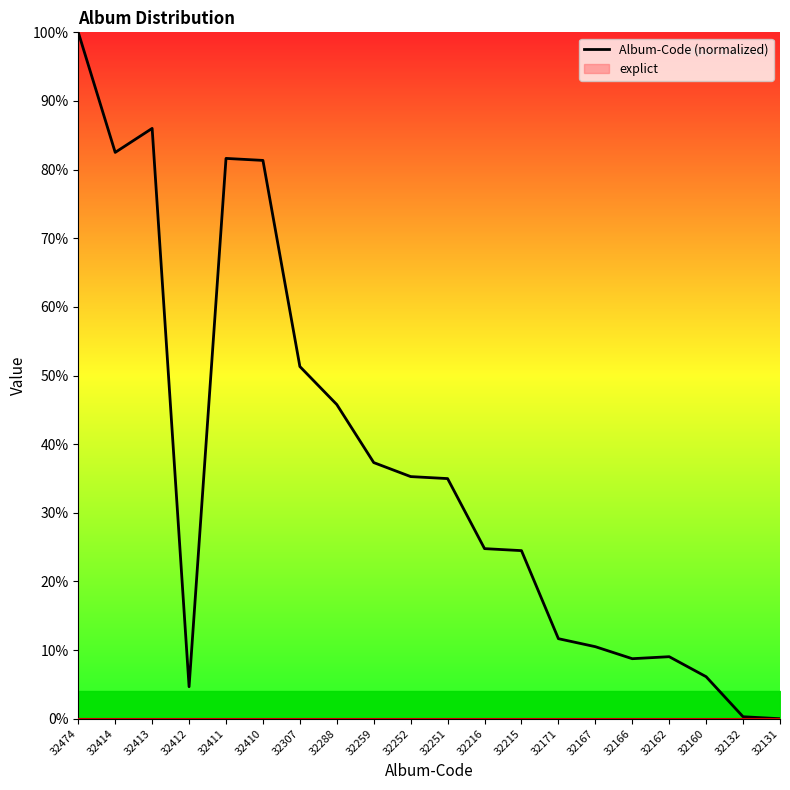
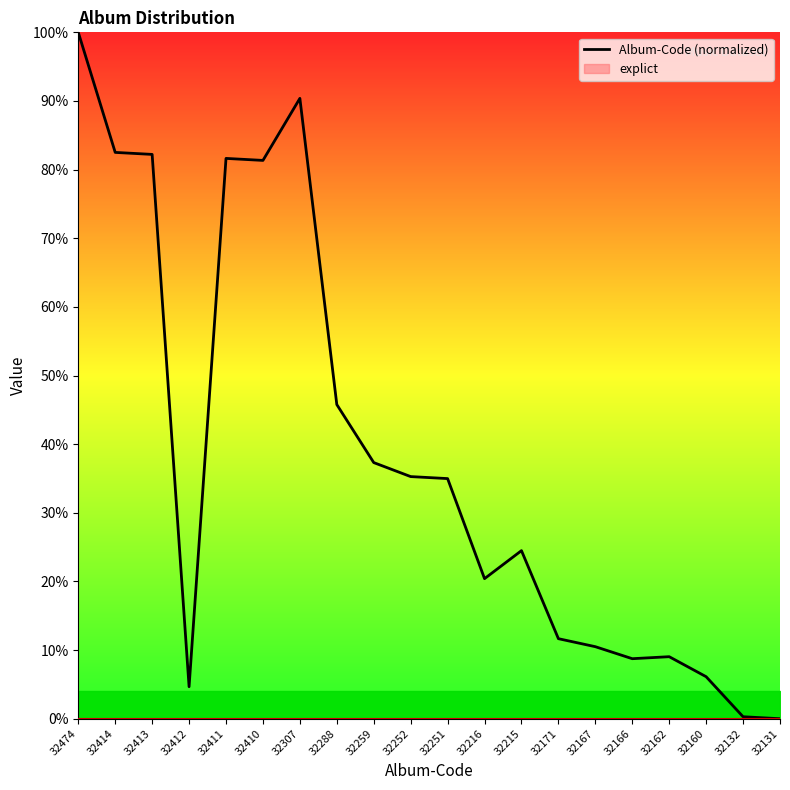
Album-Code (normalized), 32413: 86% -> 82%
Album-Code (normalized), 32307: 51% -> 90%
Album-Code (normalized), 32216: 25% -> 20%
